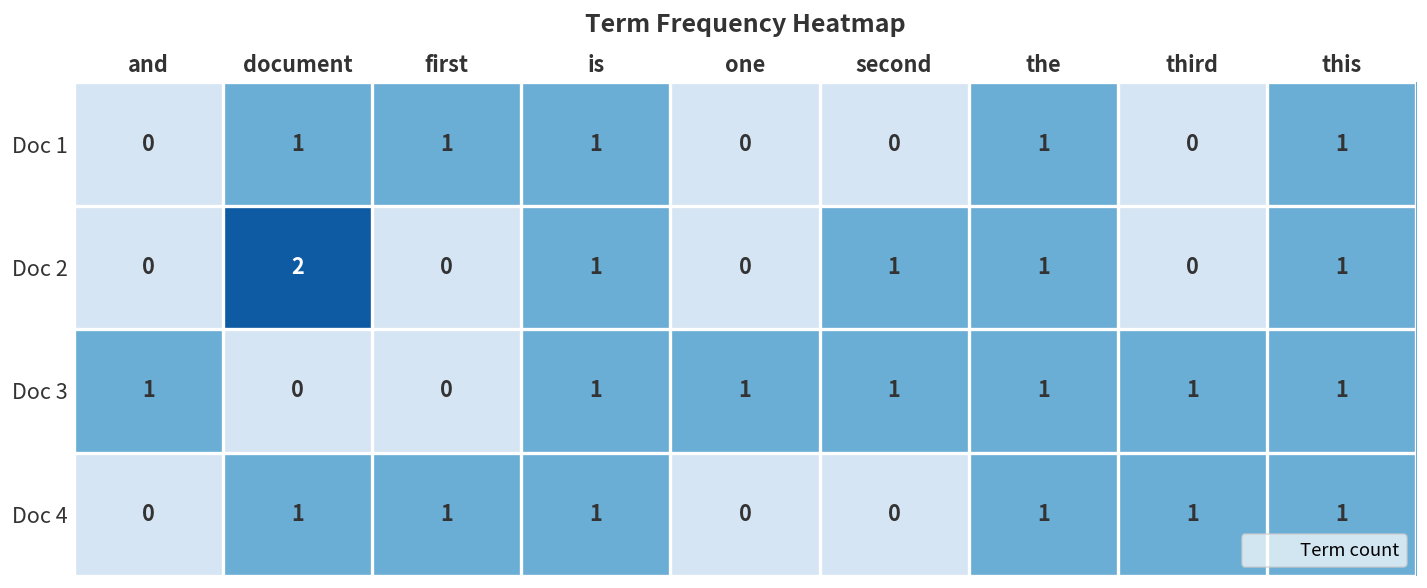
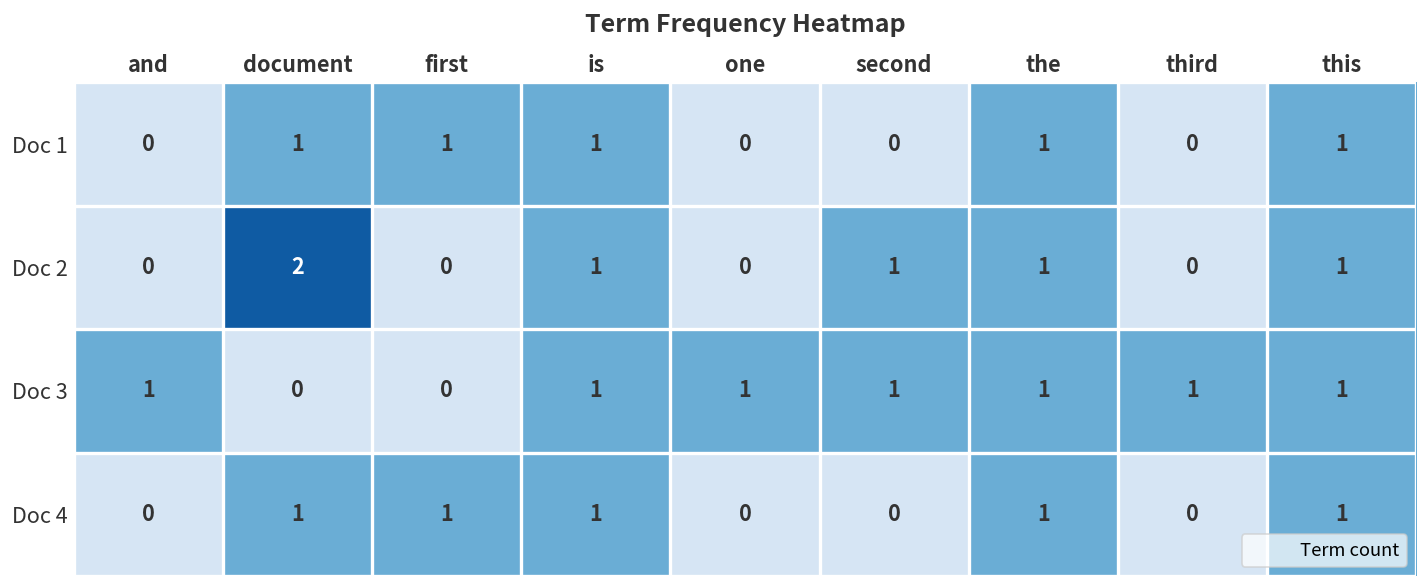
Doc 4, third: 1 -> 0
